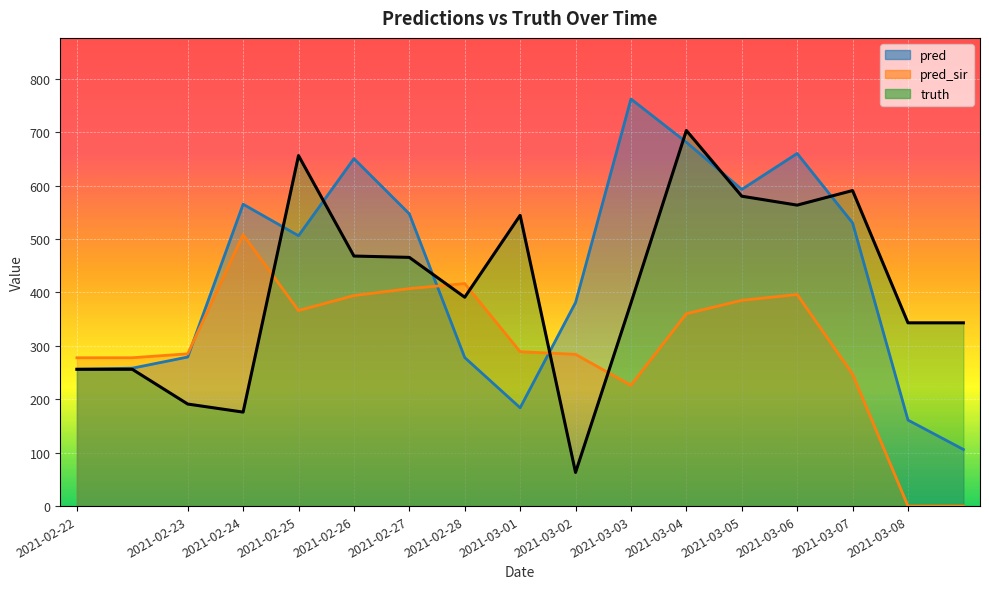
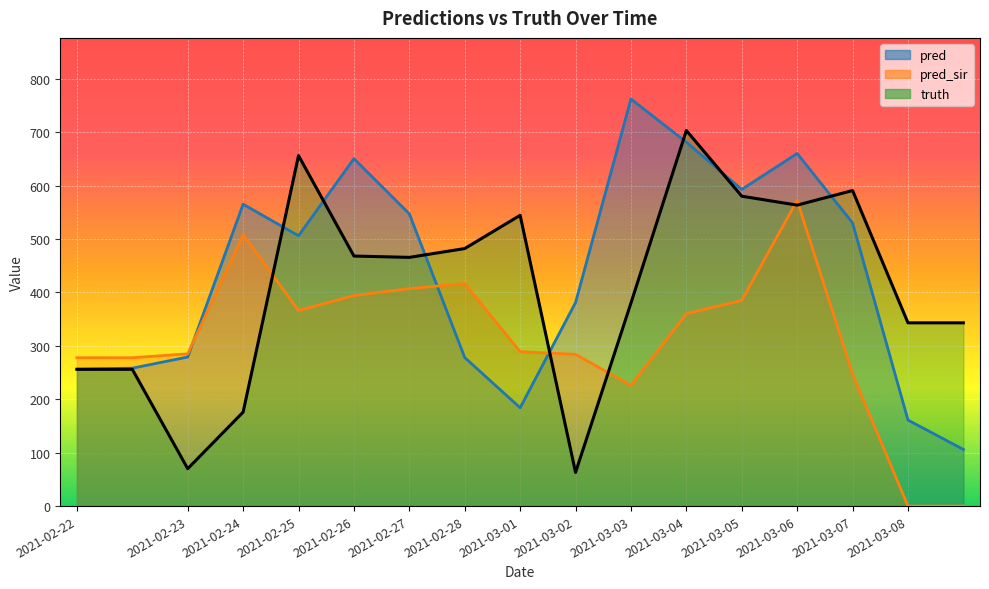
truth, 2021-02-23: 190 -> 70
truth, 2021-02-28: 390 -> 480
pred_sir, 2021-03-06: 400 -> 570
